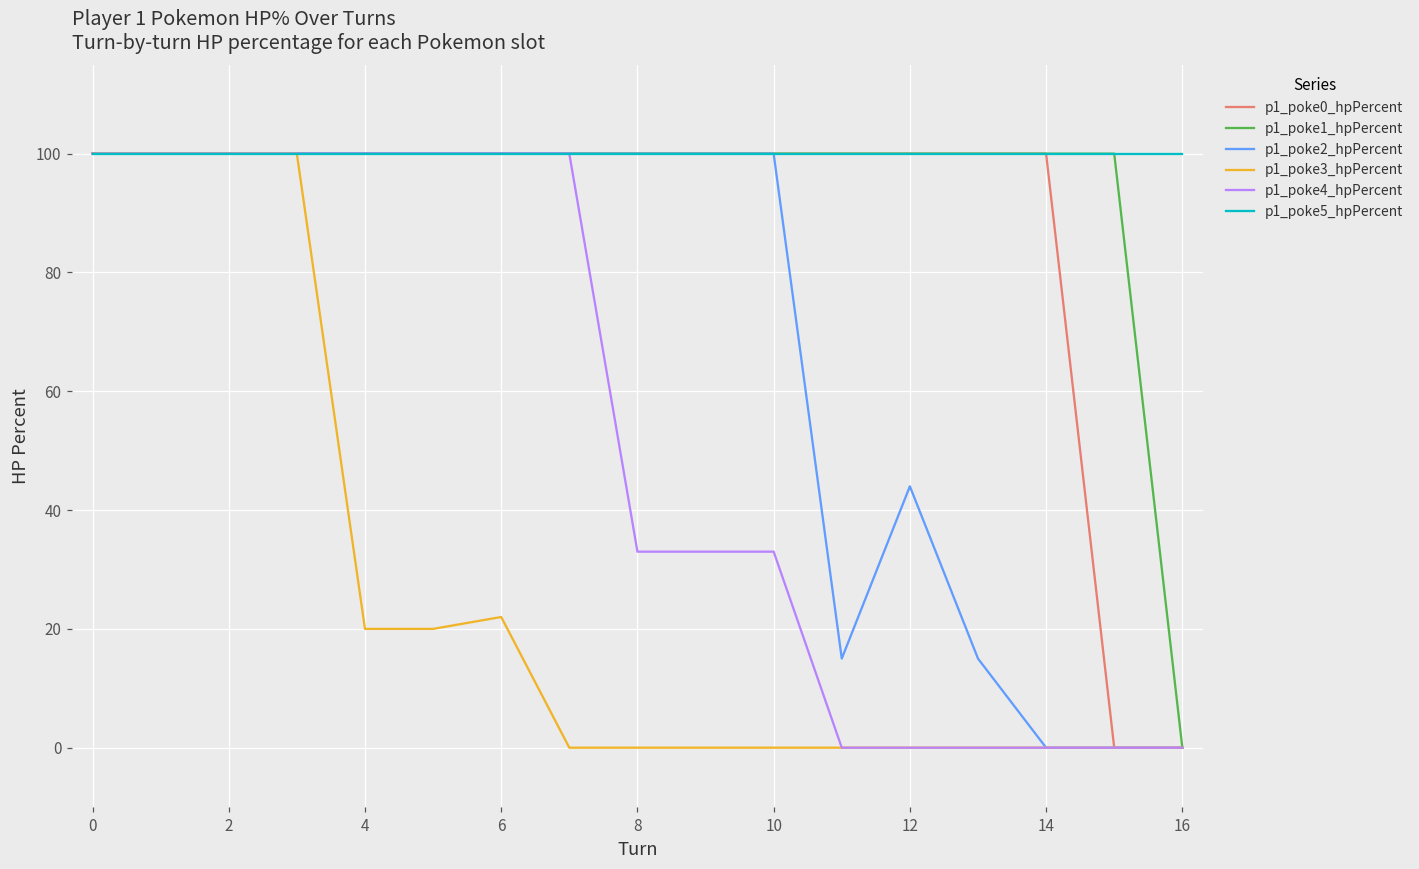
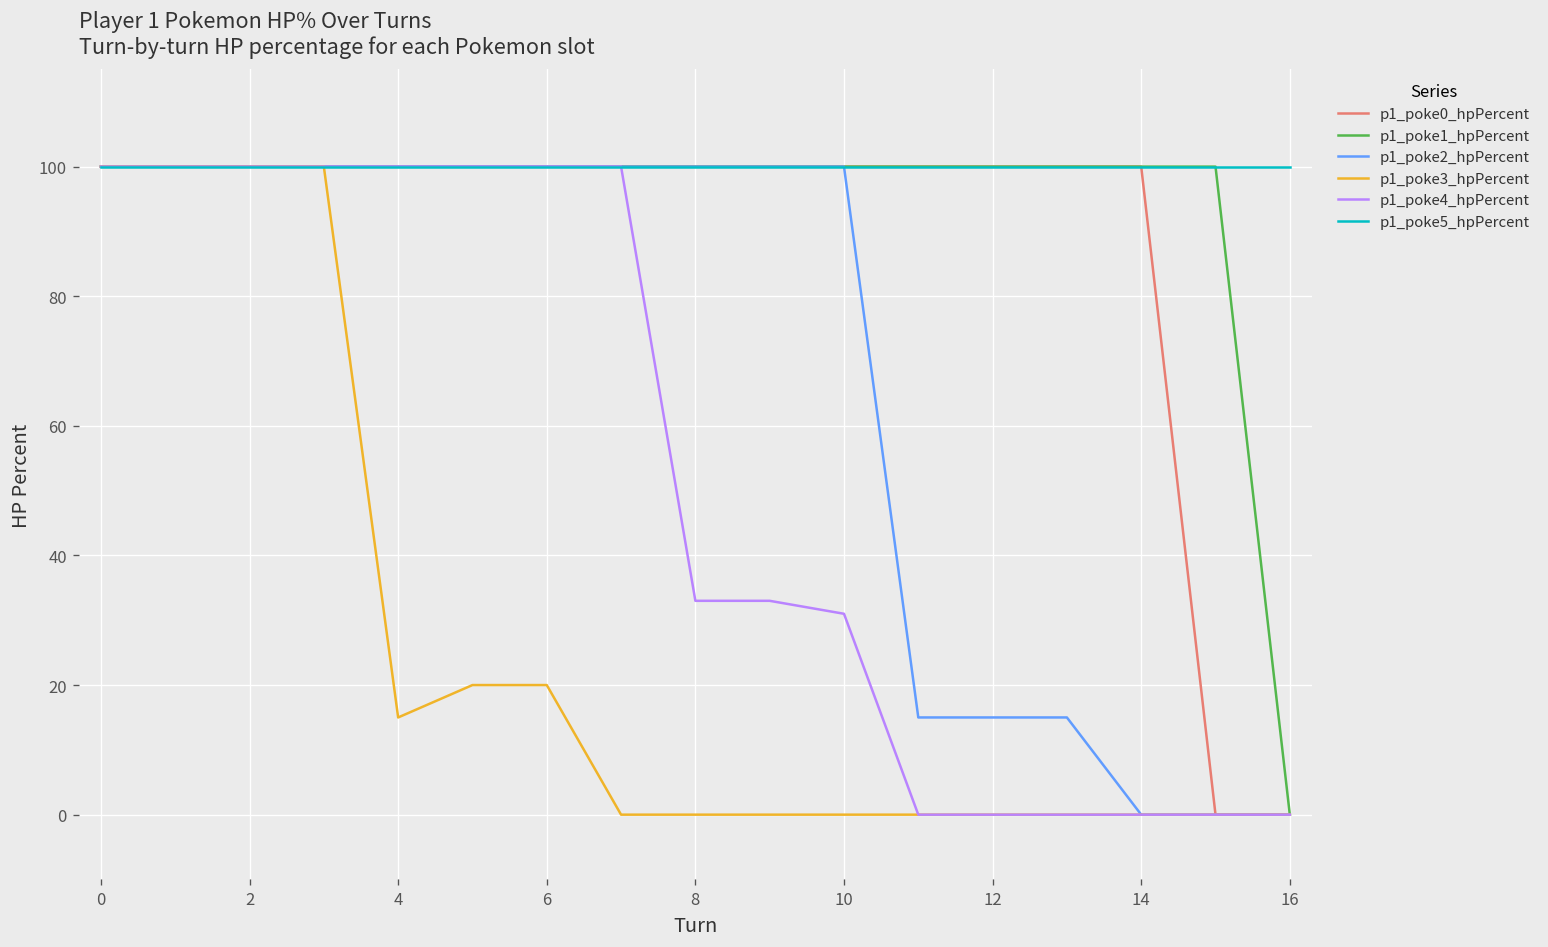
p1_poke3_hpPercent, 4: 20 -> 15
p1_poke3_hpPercent, 6: 22 -> 20
p1_poke4_hpPercent, 10: 33 -> 31
p1_poke2_hpPercent, 12: 44 -> 15
